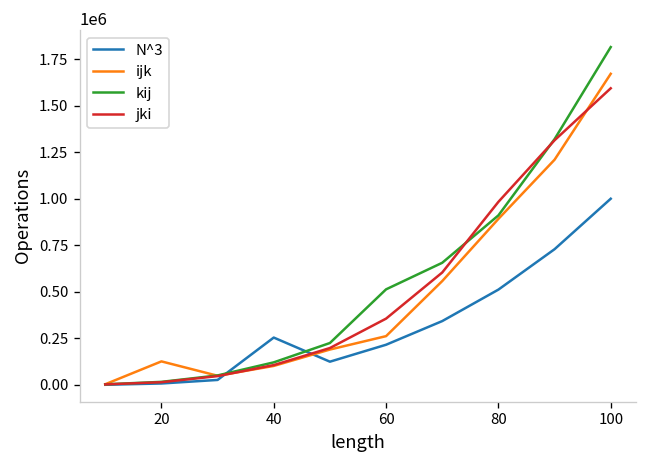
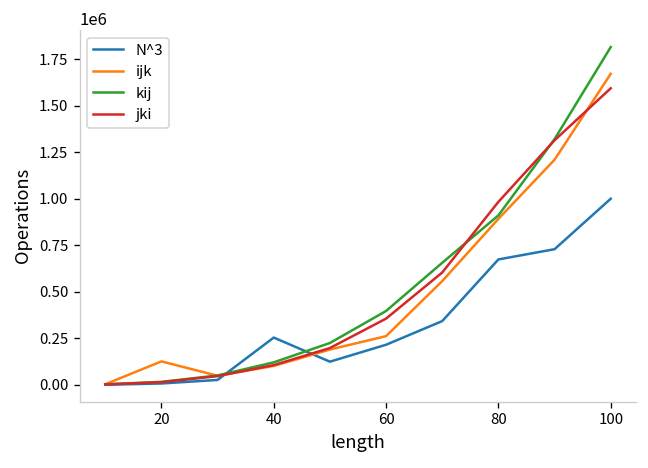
kij, 60: 510000 -> 400000
N^3, 80: 510000 -> 670000
